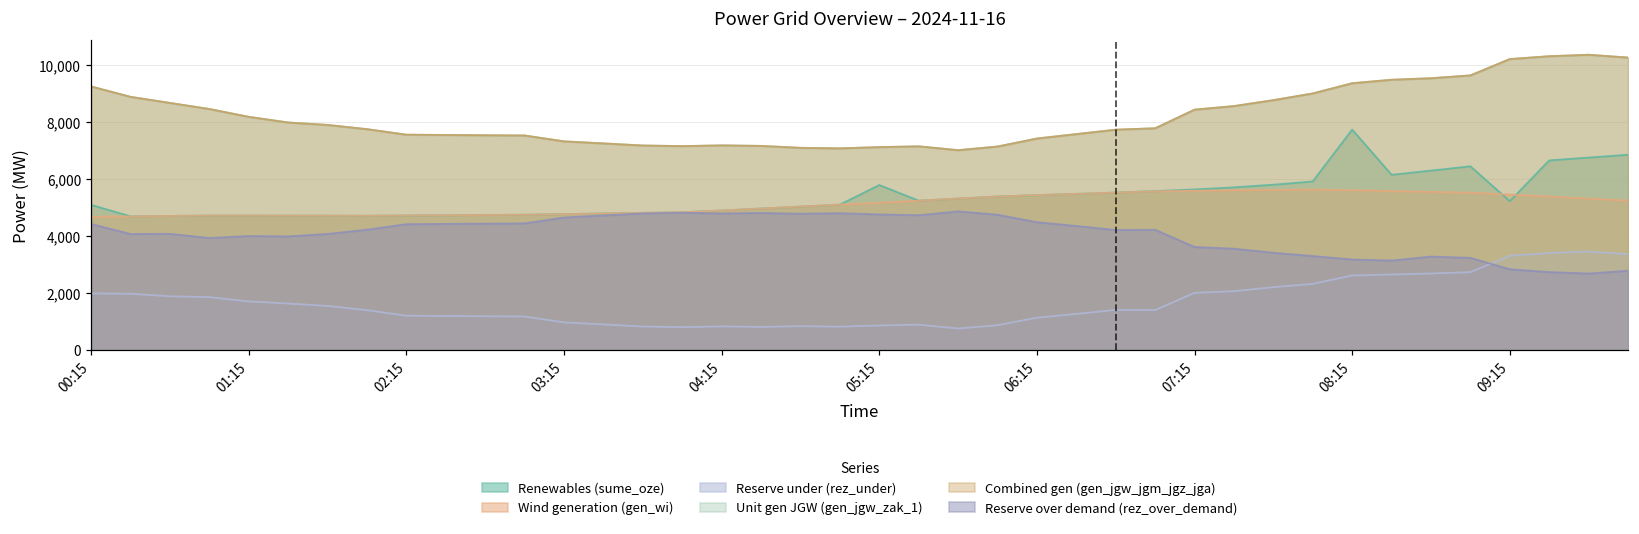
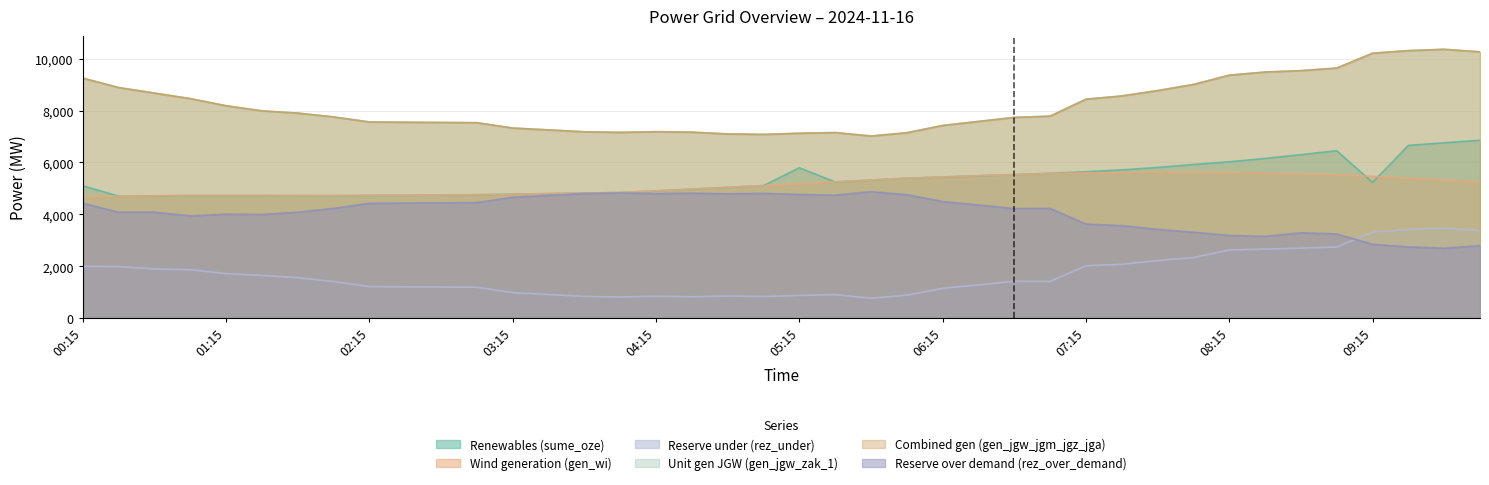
Renewables (sume_oze), 08:15: 7,700 -> 6,000
